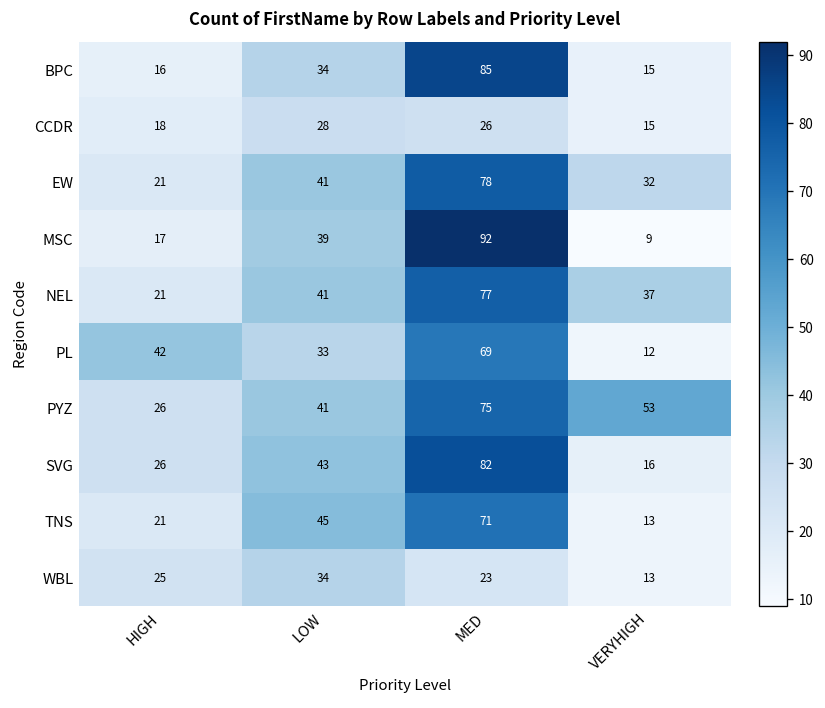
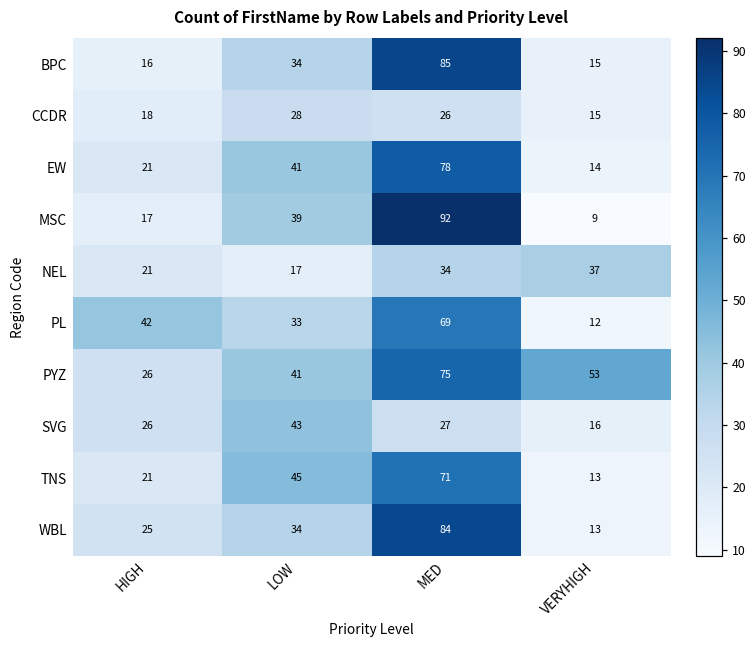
EW, VERYHIGH: 32 -> 14
NEL, LOW: 41 -> 17
NEL, MED: 77 -> 34
SVG, MED: 82 -> 27
WBL, MED: 23 -> 84
